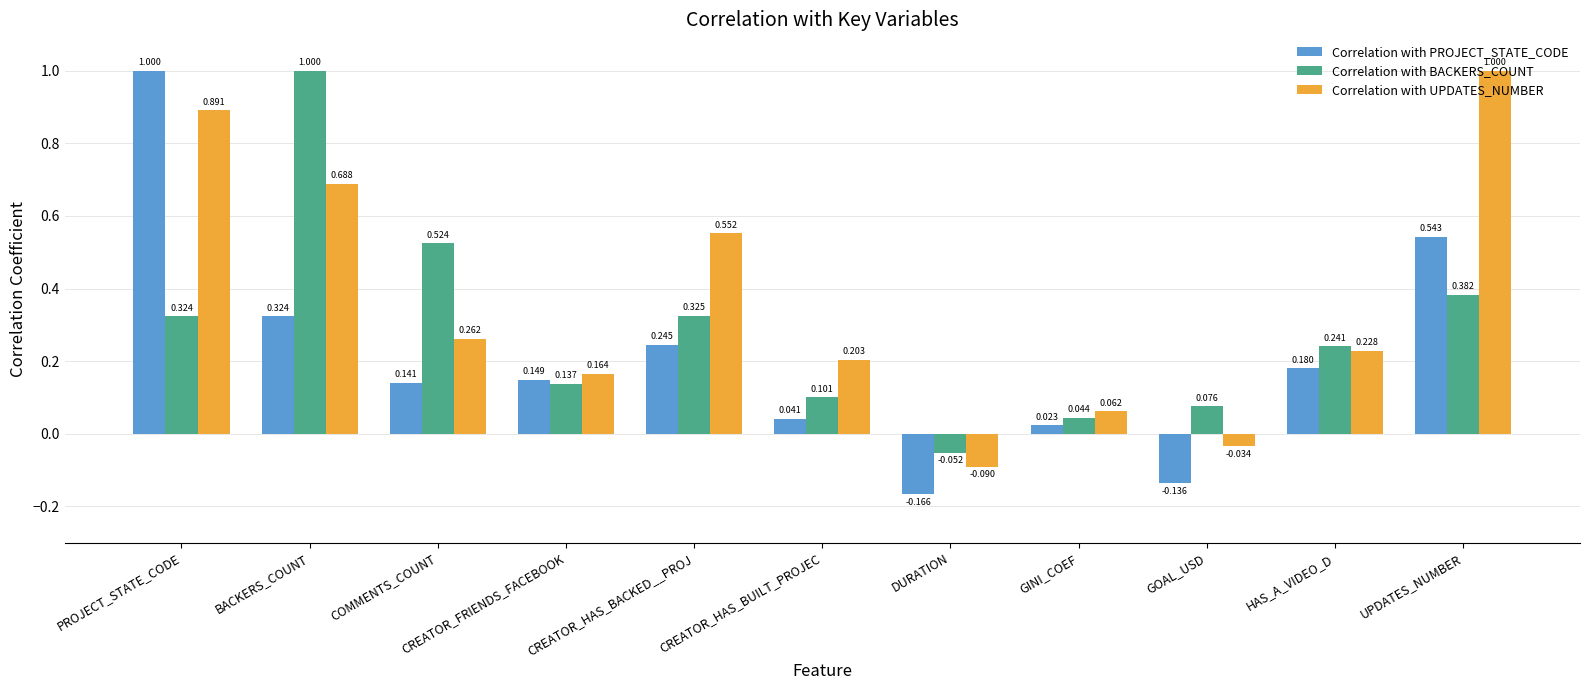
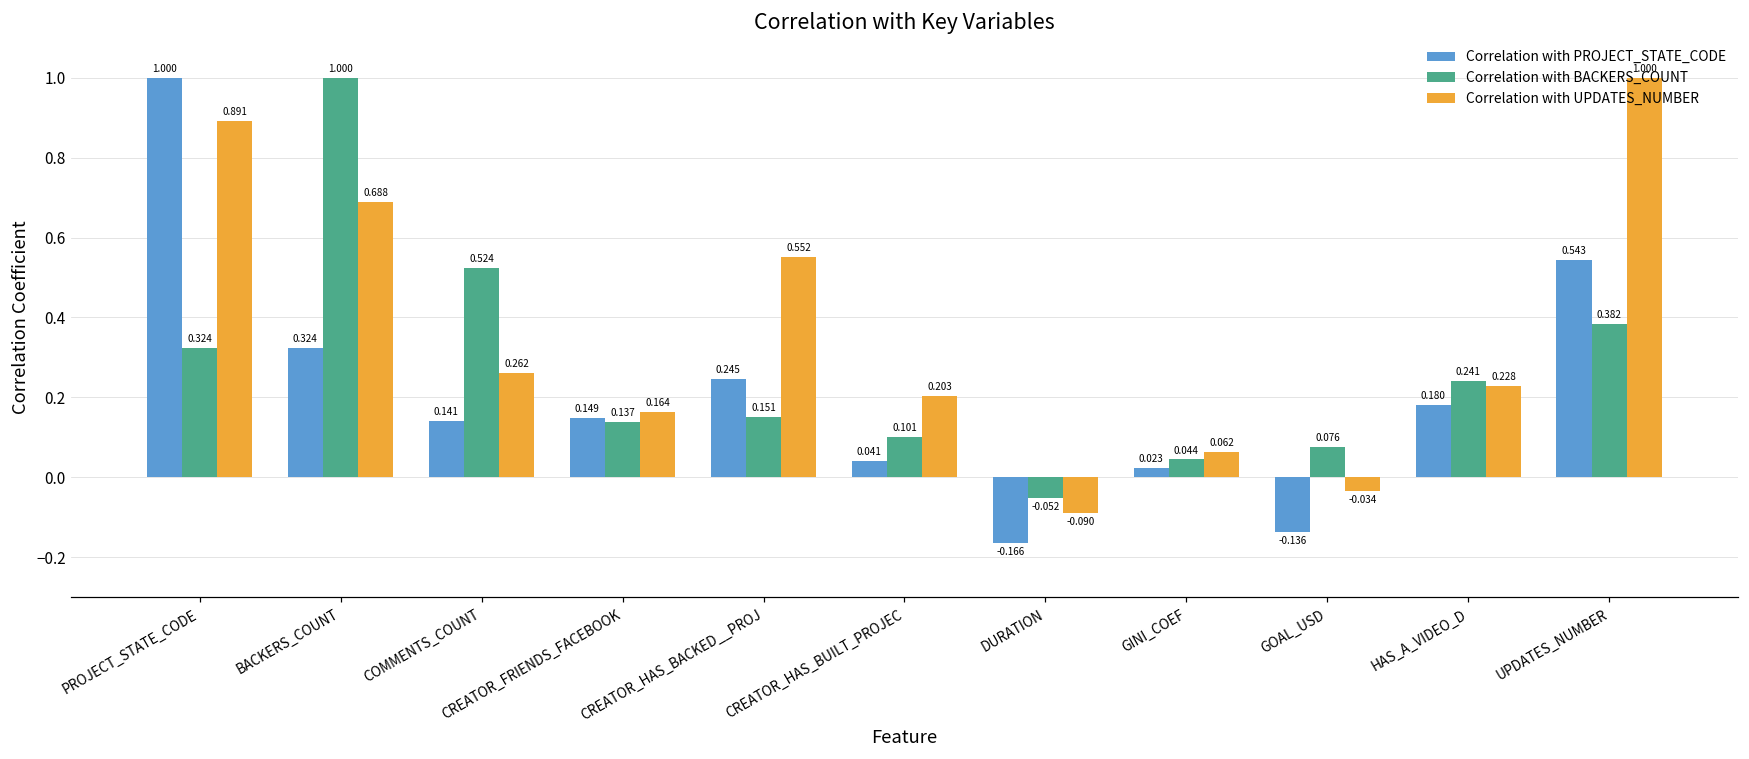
Correlation with BACKERS_COUNT, CREATOR_HAS_BACKED__PROJ: 0.325 -> 0.151
